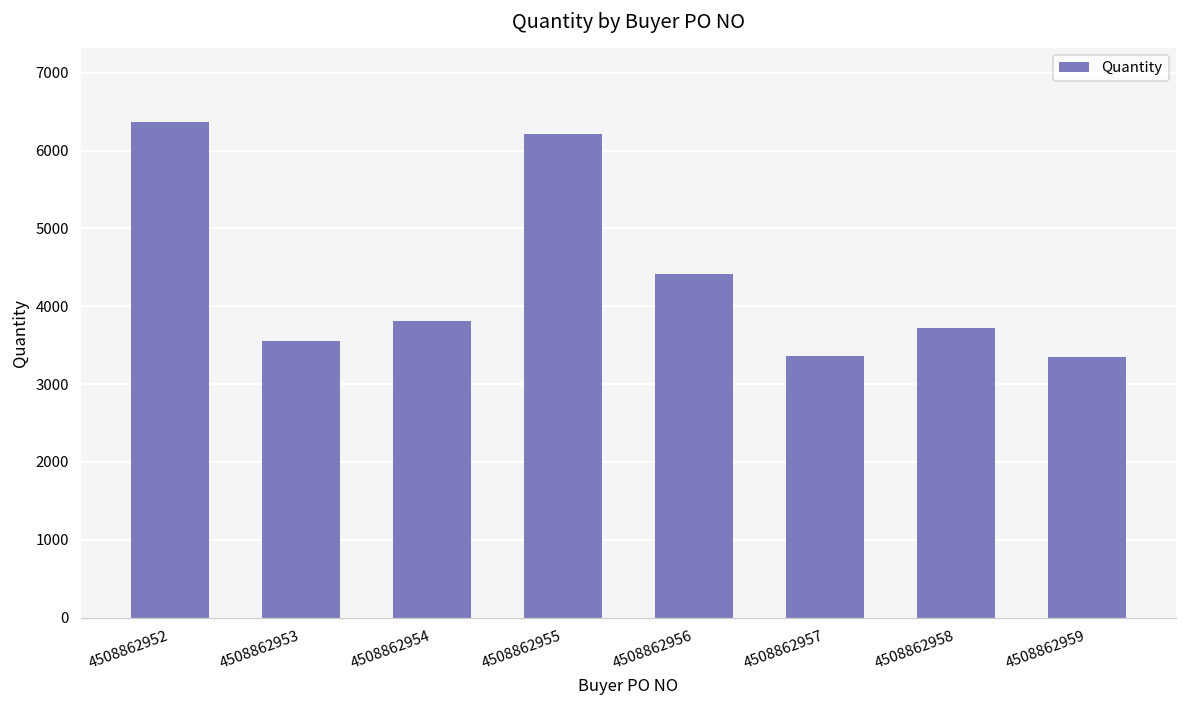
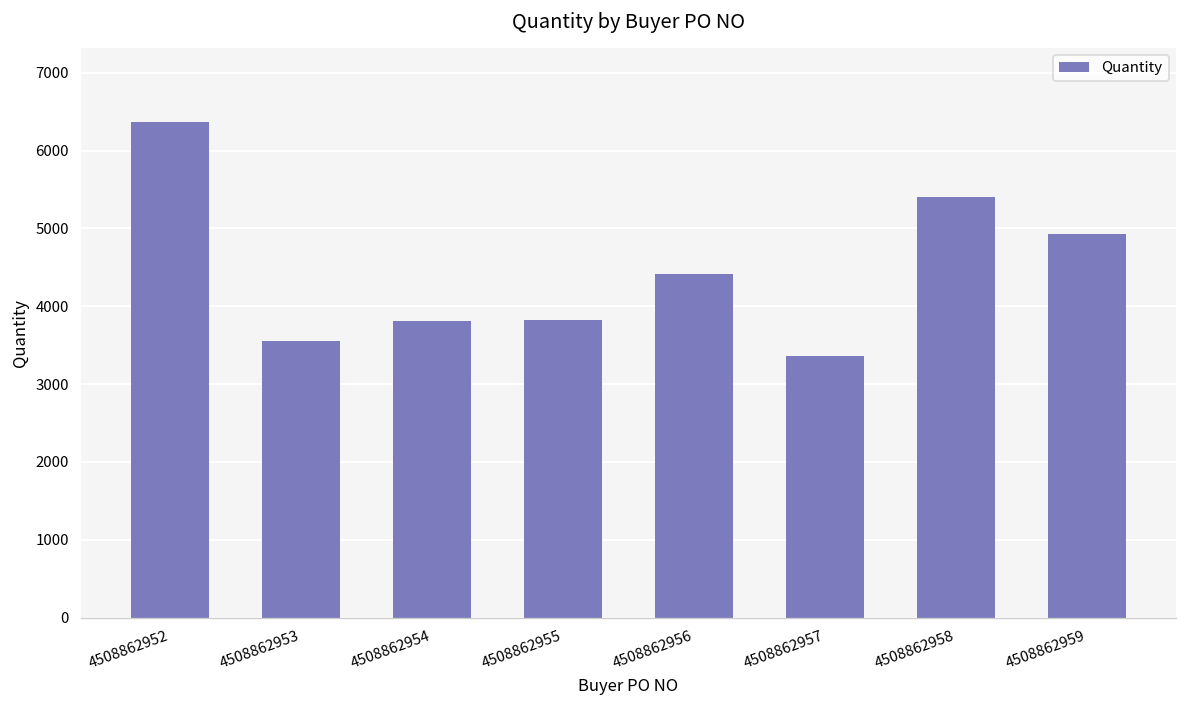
4508862955: 6200 -> 3800
4508862958: 3700 -> 5400
4508862959: 3400 -> 4900
